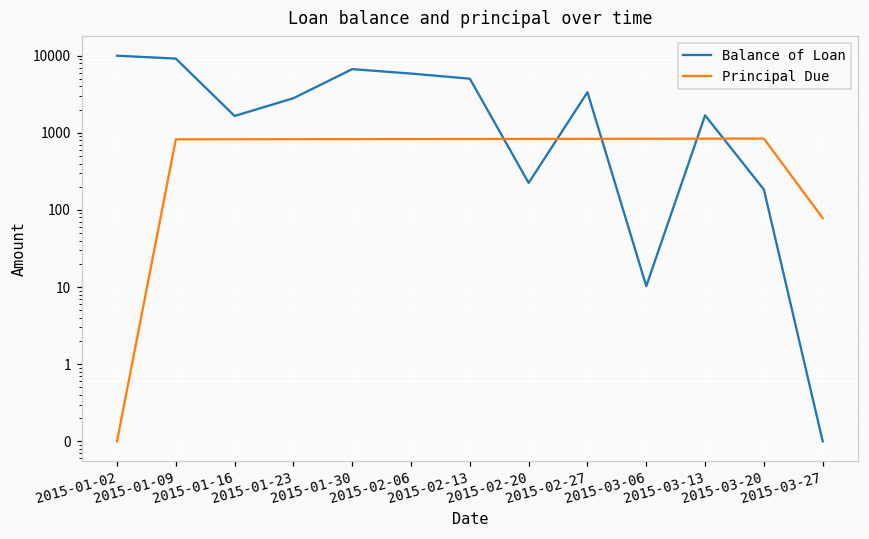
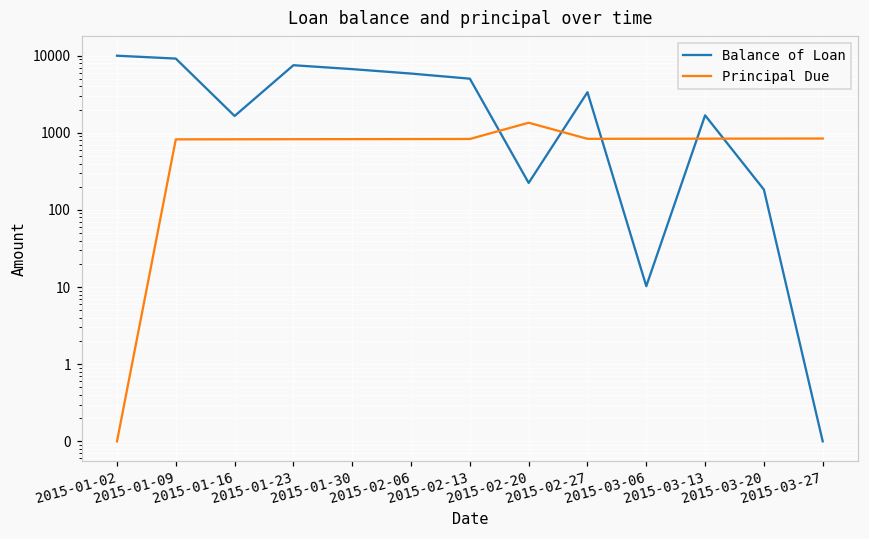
Balance of Loan, 2015-01-23: 2800 -> 8000
Principal Due, 2015-02-20: 800 -> 1400
Principal Due, 2015-03-27: 80 -> 800
